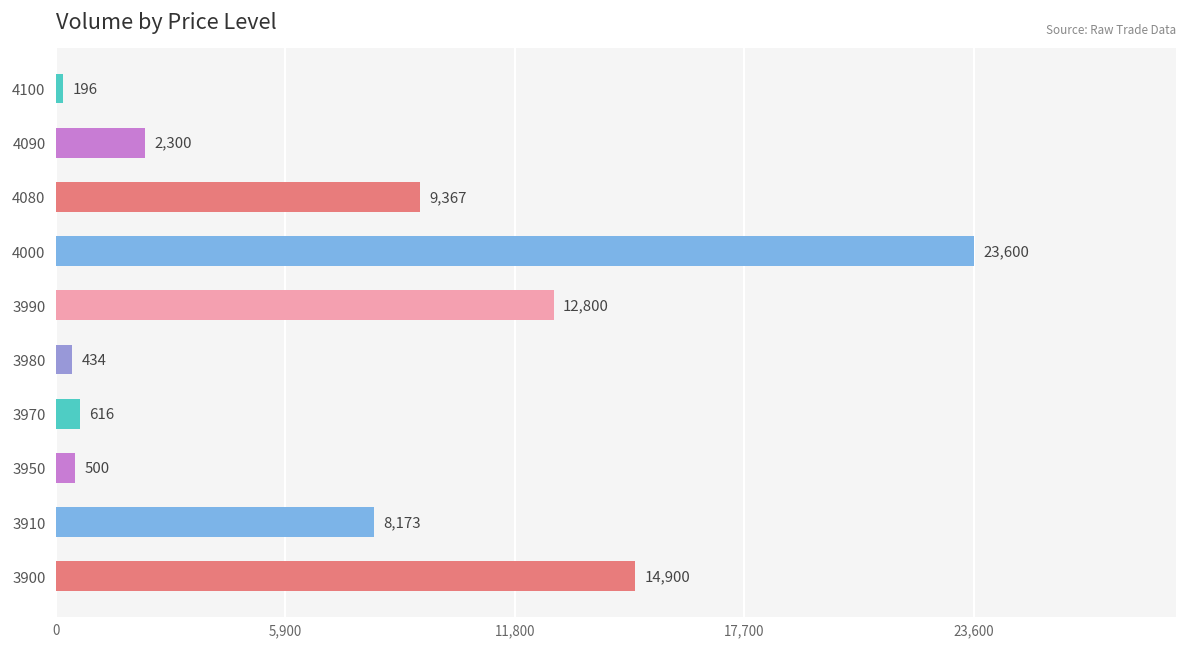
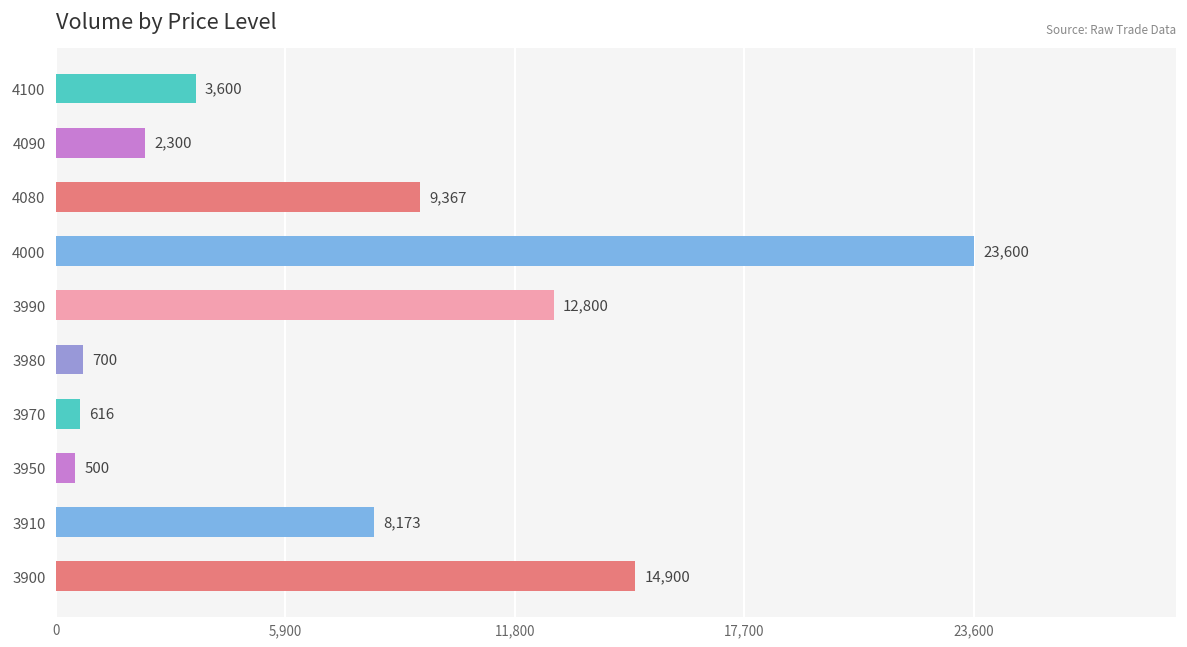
4100: 196 -> 3,600
3980: 434 -> 700
